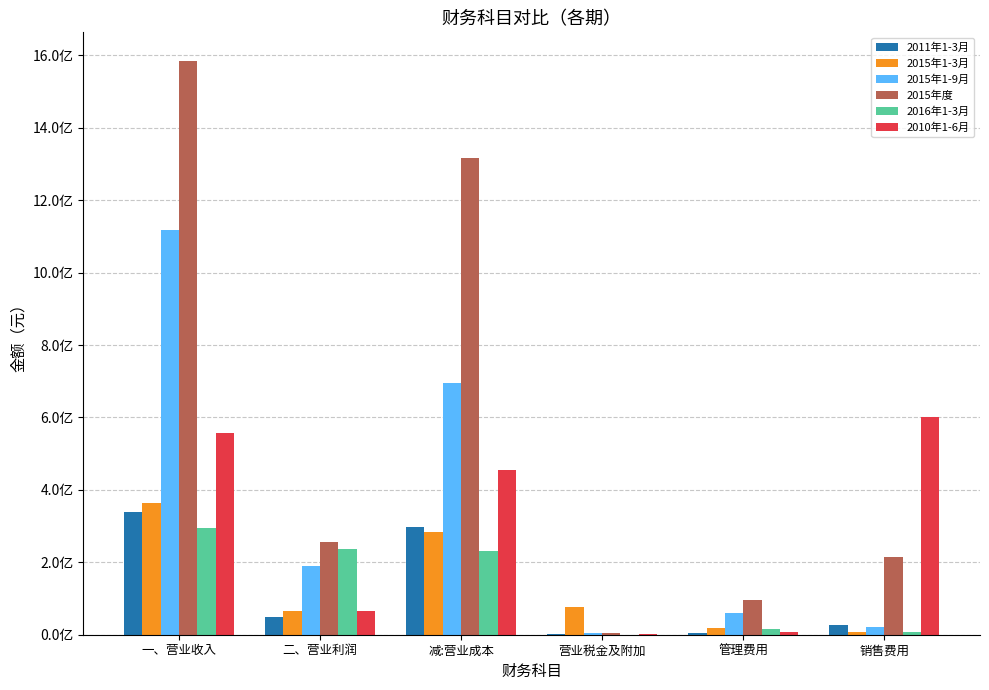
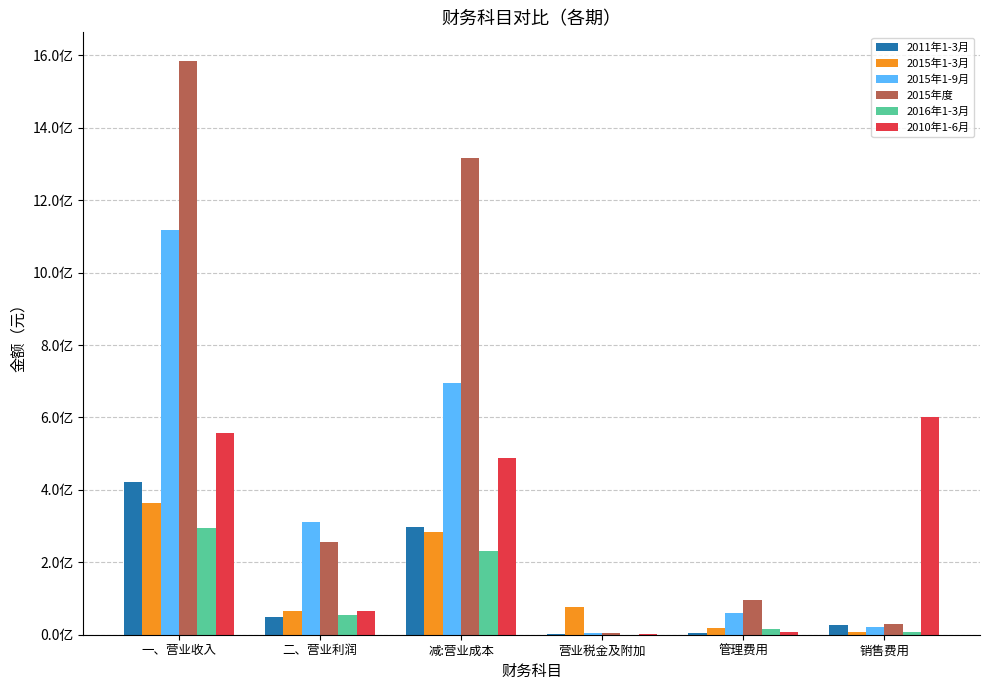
2011年1-3月, 一、营业收入: 3.4亿 -> 4.2亿
2015年1-9月, 二、营业利润: 1.9亿 -> 3.1亿
2016年1-3月, 二、营业利润: 2.4亿 -> 0.6亿
2010年1-6月, 减:营业成本: 4.5亿 -> 4.9亿
2015年度, 销售费用: 2.1亿 -> 0.3亿
